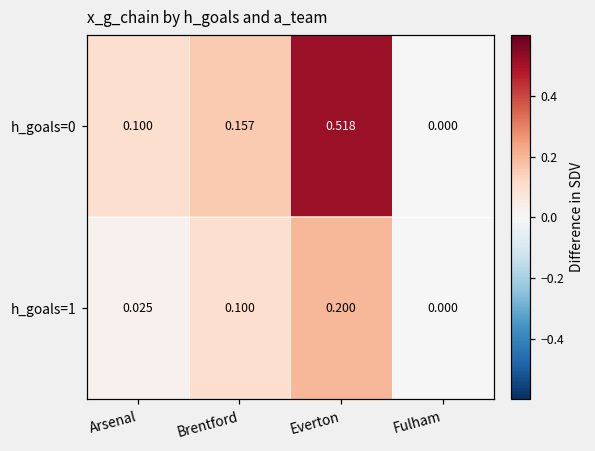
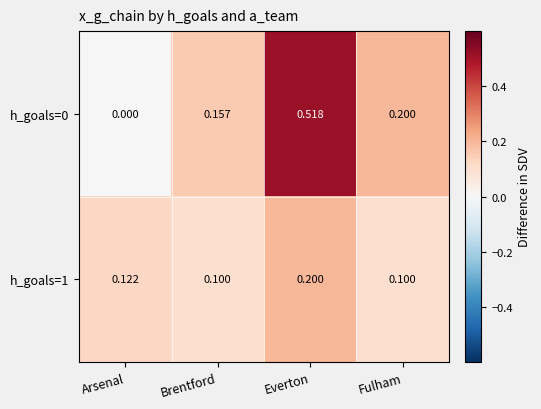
h_goals=0, Arsenal: 0.100 -> 0.000
h_goals=0, Fulham: 0.000 -> 0.200
h_goals=1, Arsenal: 0.025 -> 0.122
h_goals=1, Fulham: 0.000 -> 0.100
